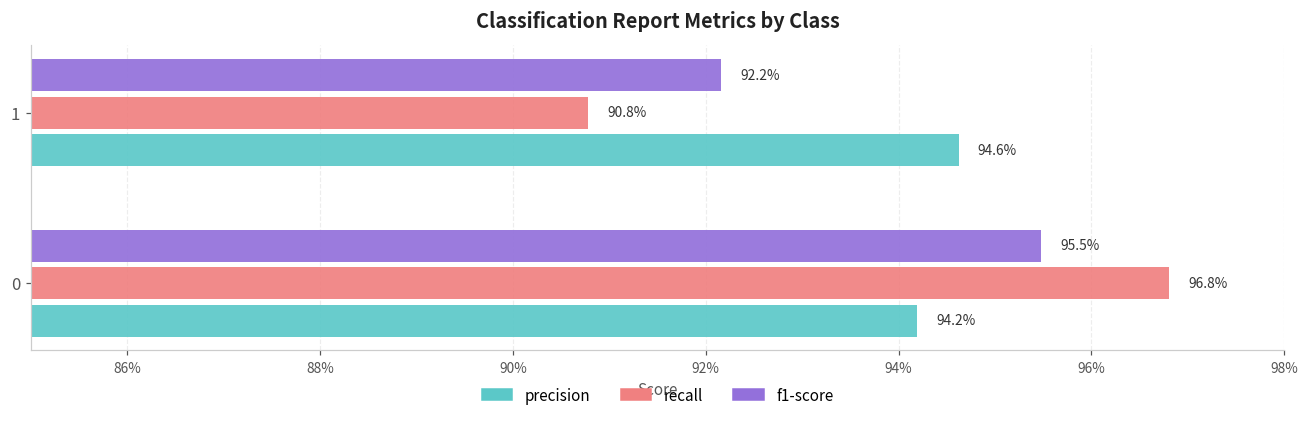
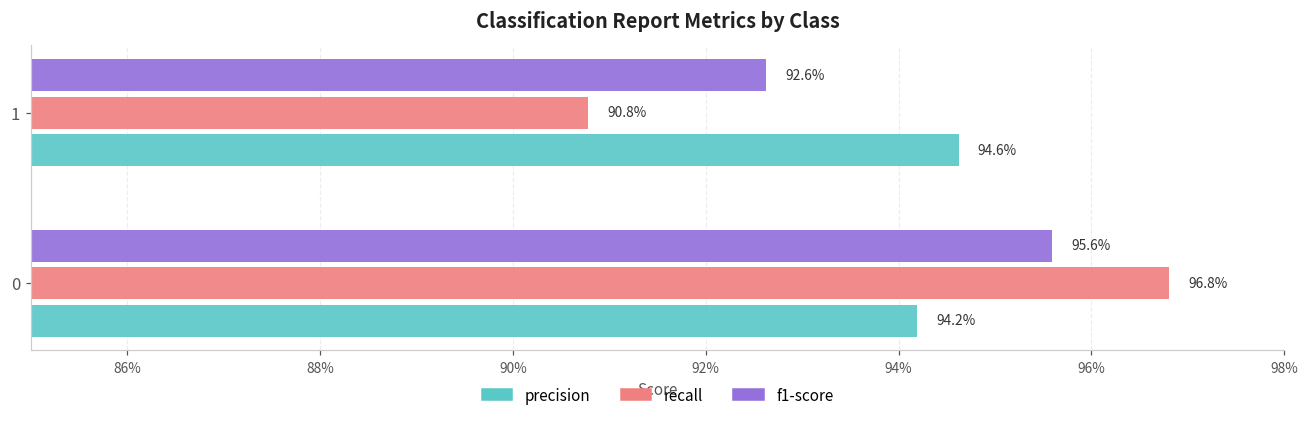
f1-score, 1: 92.2% -> 92.6%
f1-score, 0: 95.5% -> 95.6%
